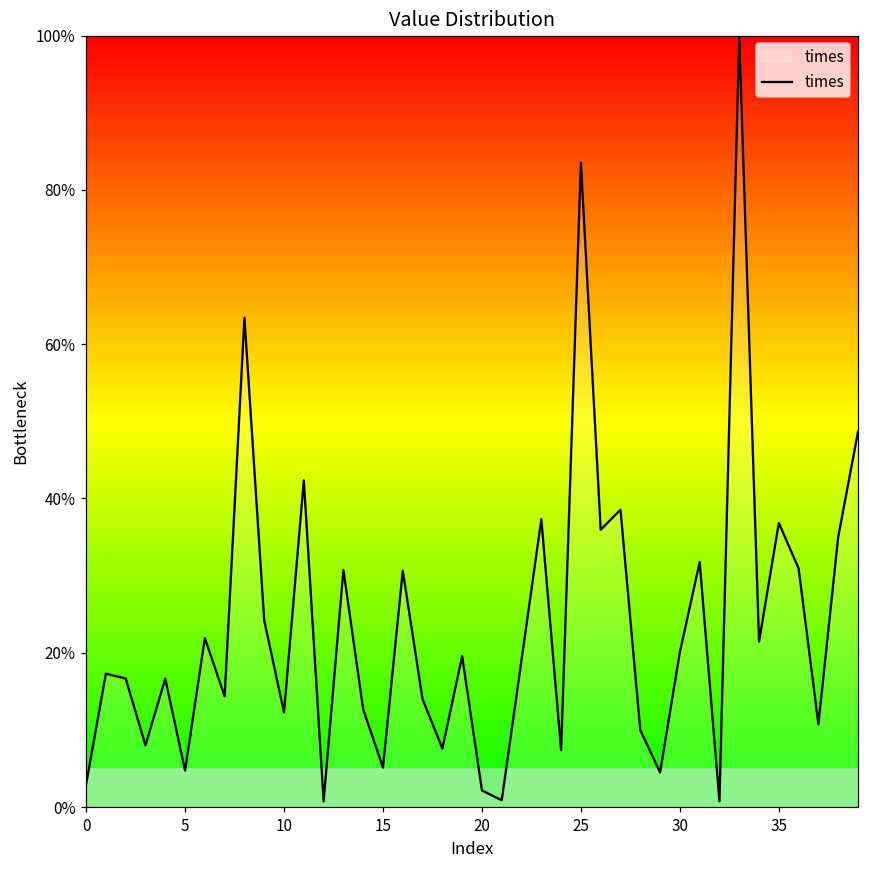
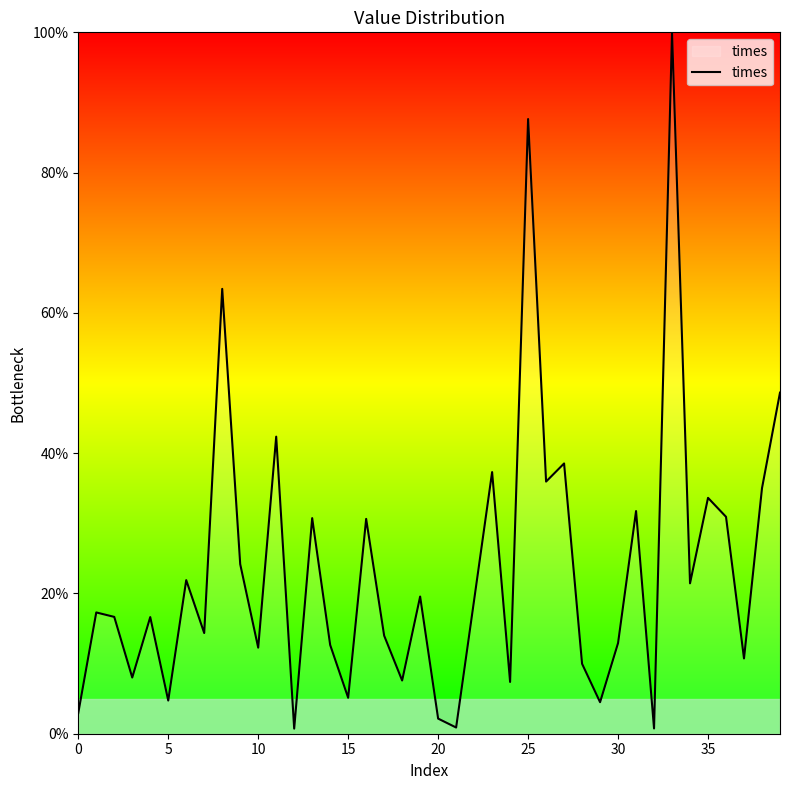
25: 84% -> 88%
30: 20% -> 13%
35: 37% -> 34%
